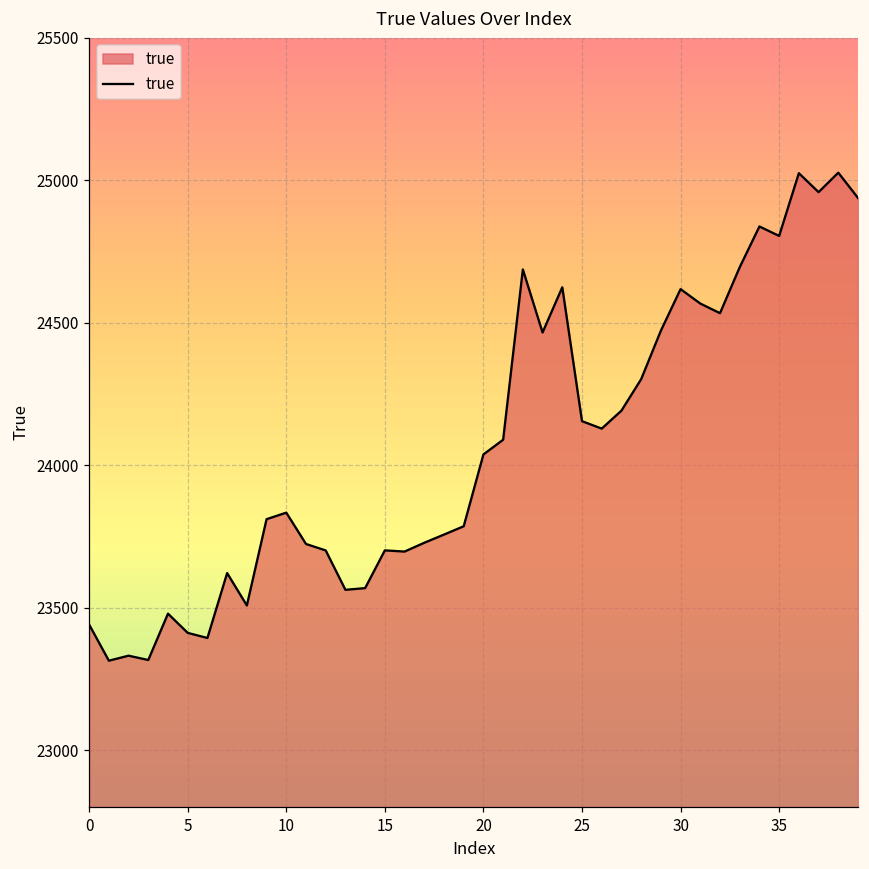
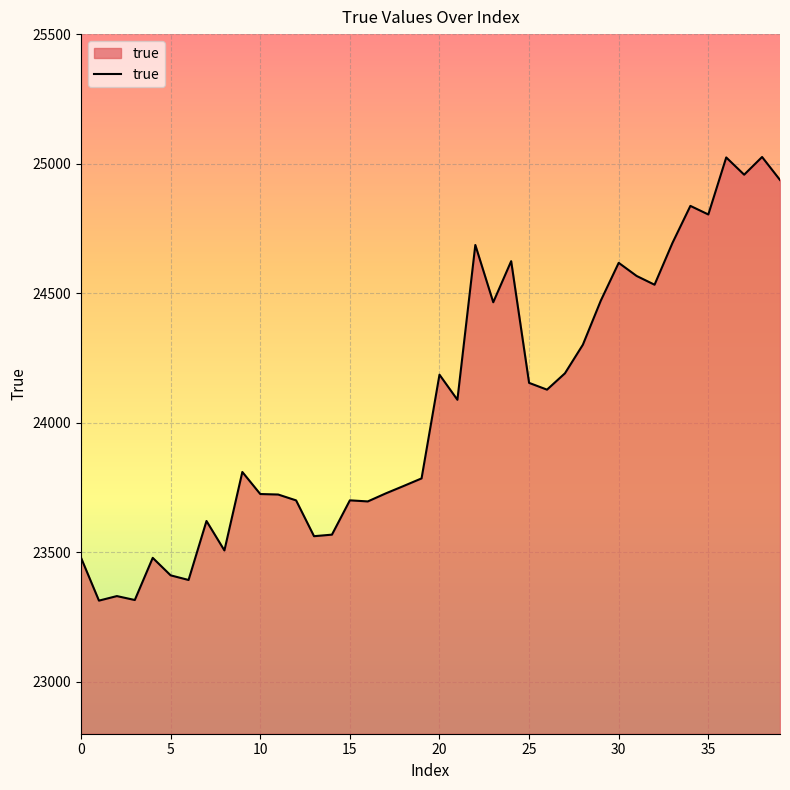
0: 23440 -> 23480
10: 23830 -> 23730
20: 24040 -> 24190
